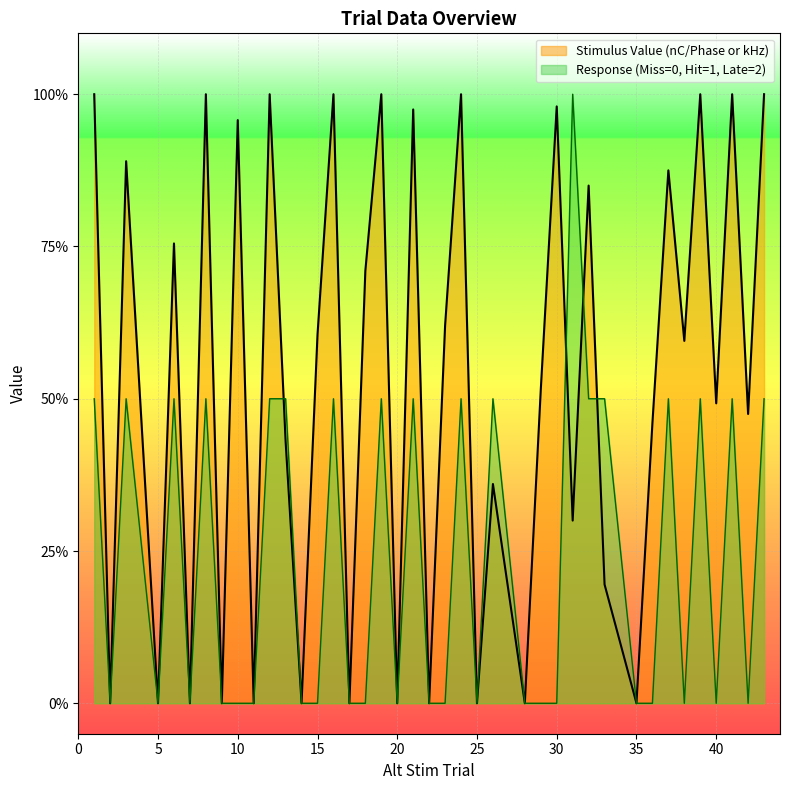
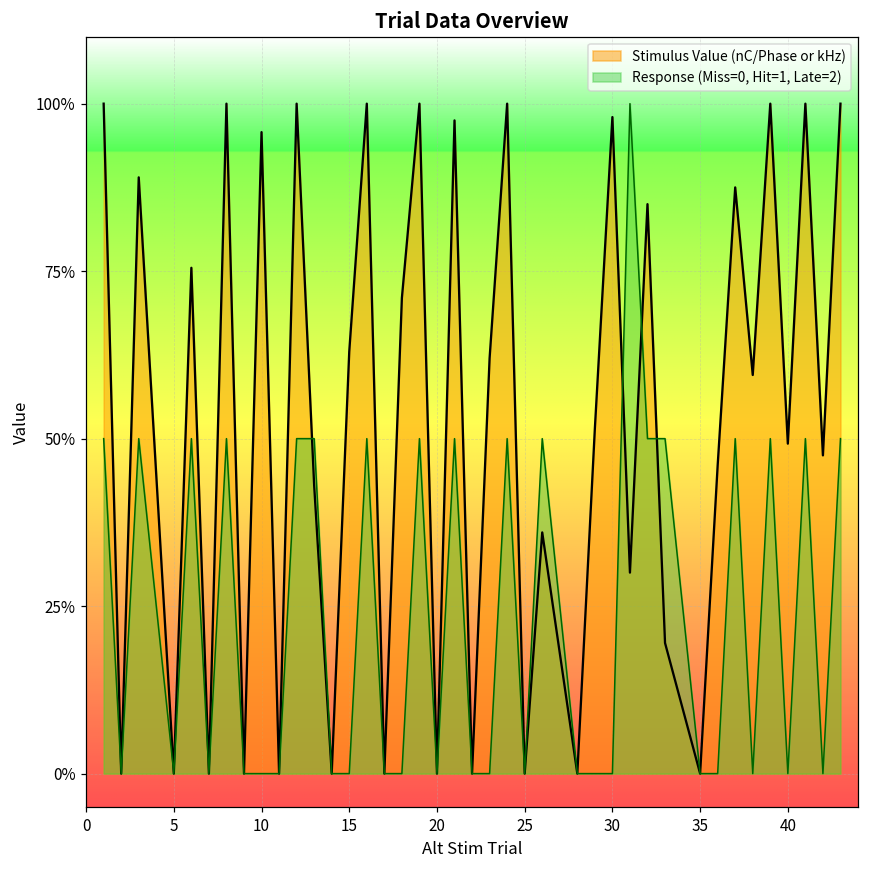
Stimulus Value (nC/Phase or kHz), 15: 61% -> 63%
